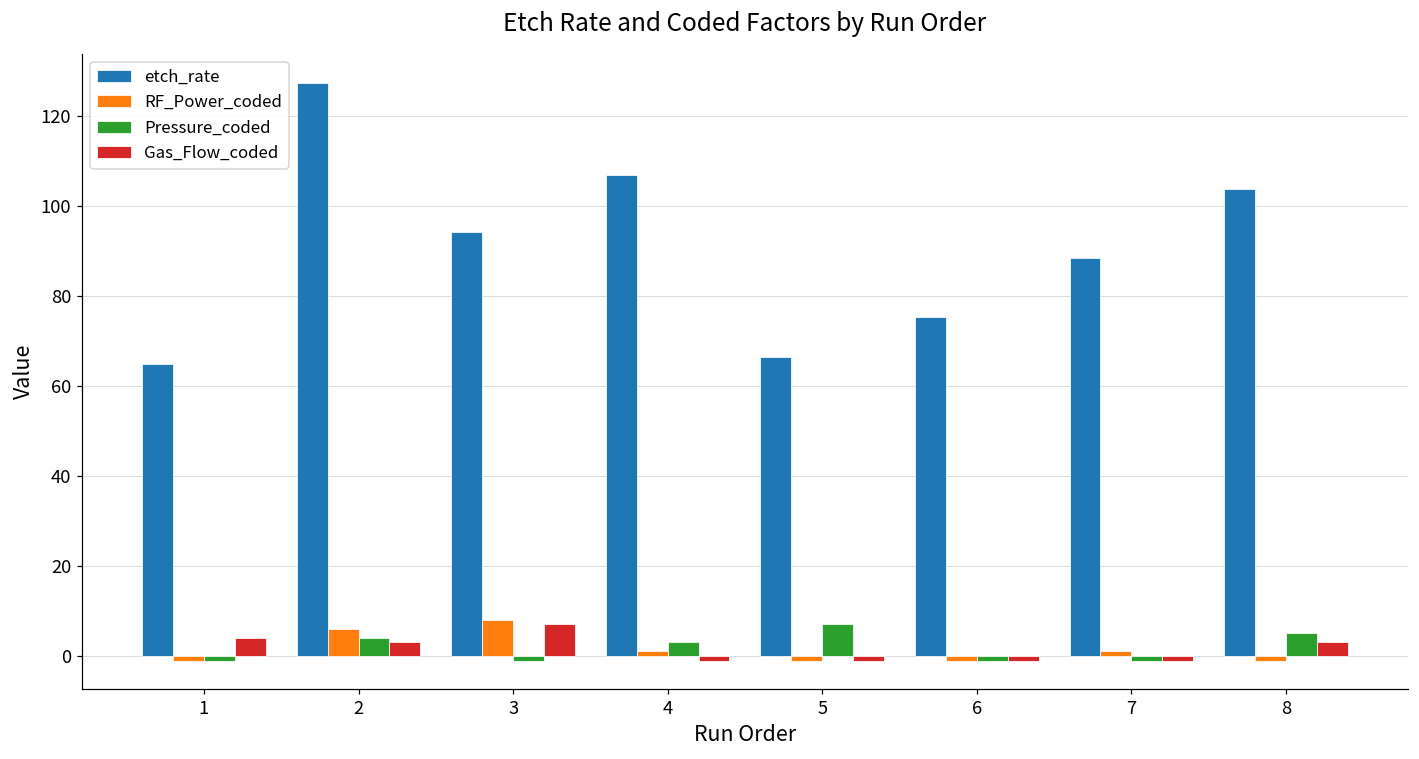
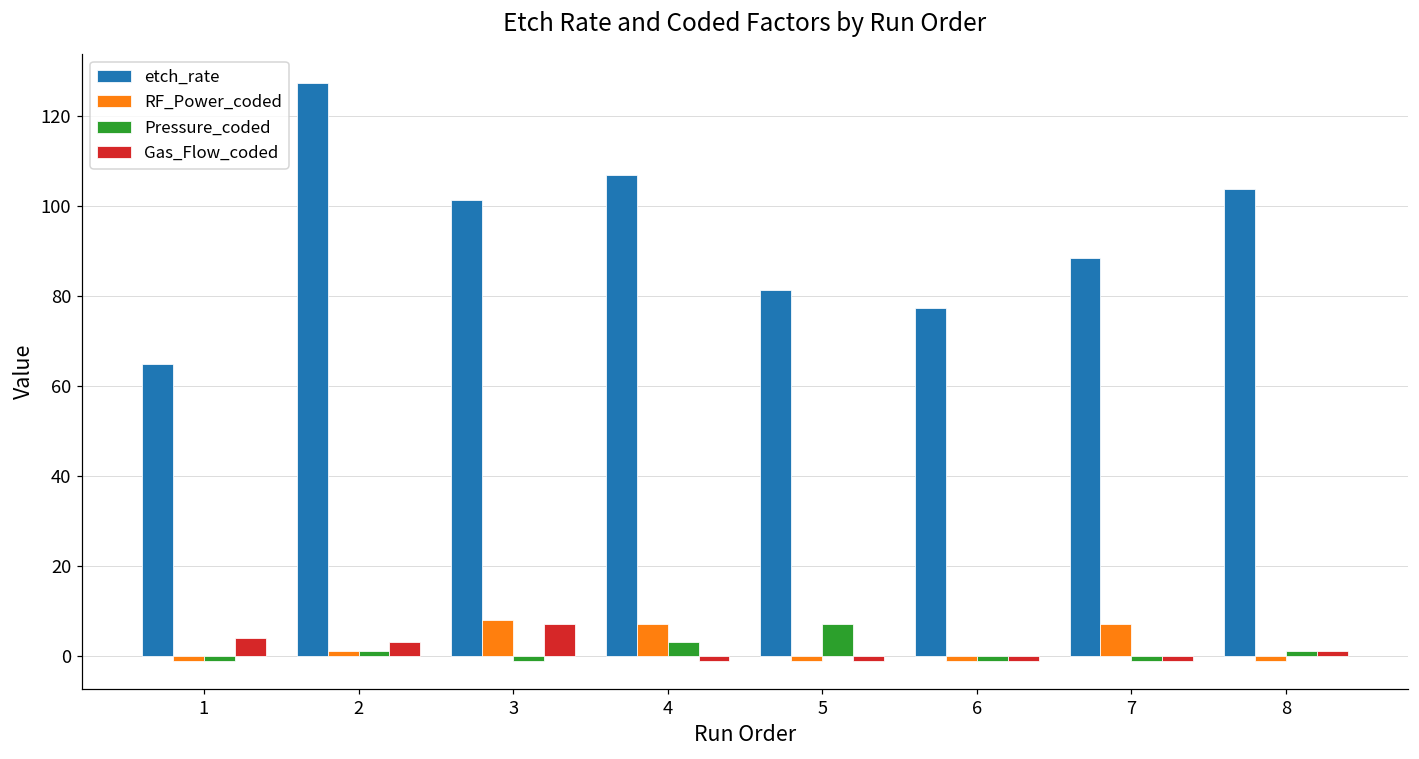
RF_Power_coded, 2: 6 -> 1
Pressure_coded, 2: 4 -> 1
etch_rate, 3: 94 -> 101
RF_Power_coded, 4: 1 -> 7
etch_rate, 5: 66 -> 81
etch_rate, 6: 75 -> 77
RF_Power_coded, 7: 1 -> 7
Pressure_coded, 8: 5 -> 1
Gas_Flow_coded, 8: 3 -> 1
